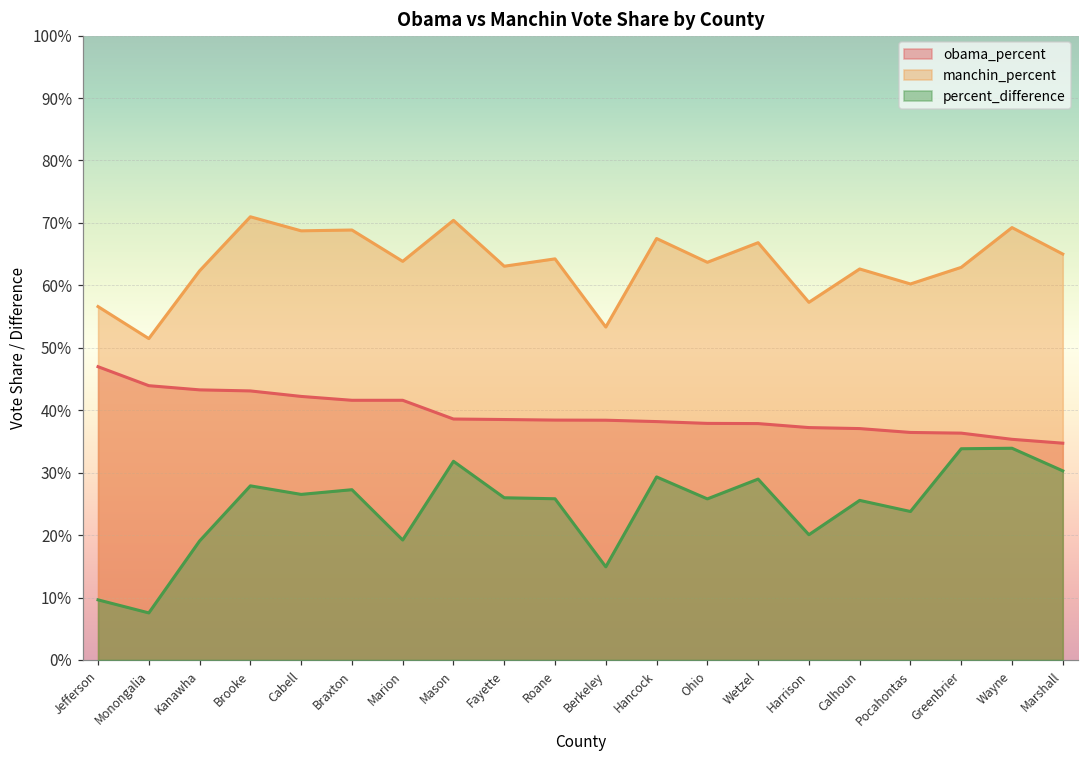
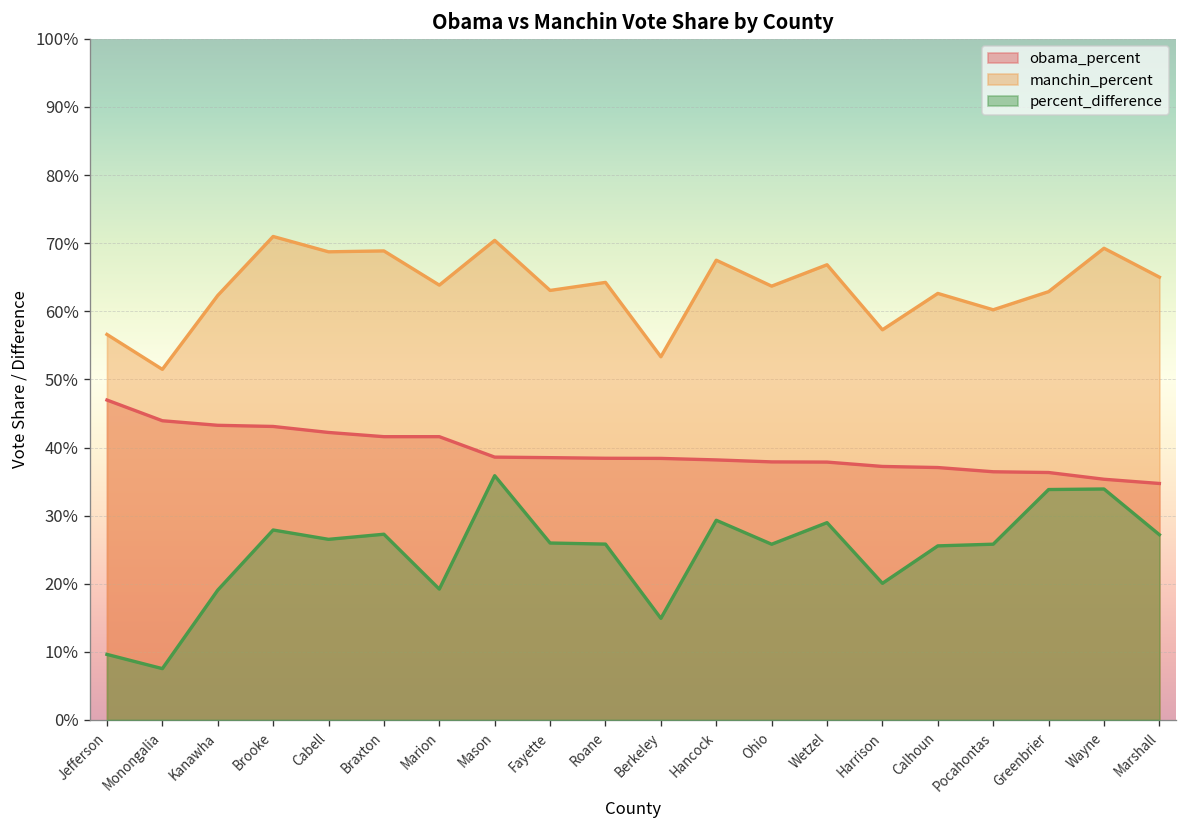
percent_difference, Mason: 32% -> 36%
percent_difference, Pocahontas: 24% -> 26%
percent_difference, Marshall: 30% -> 27%
